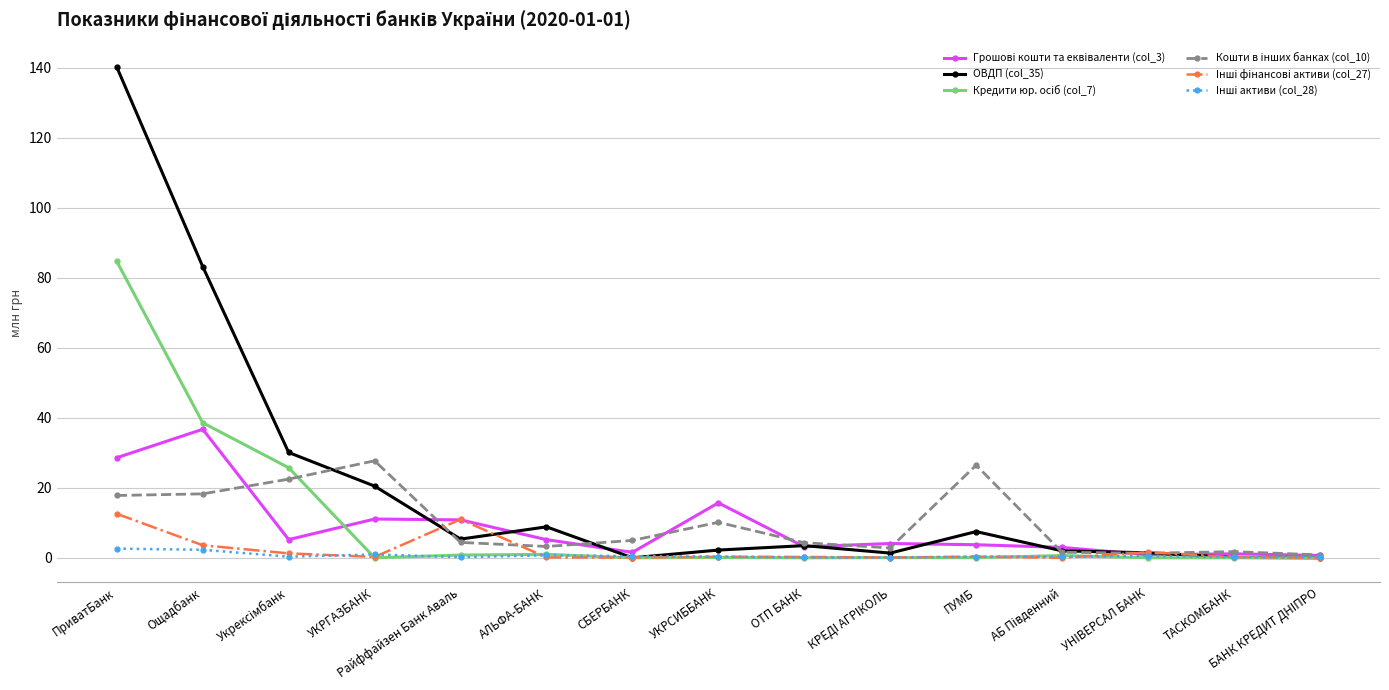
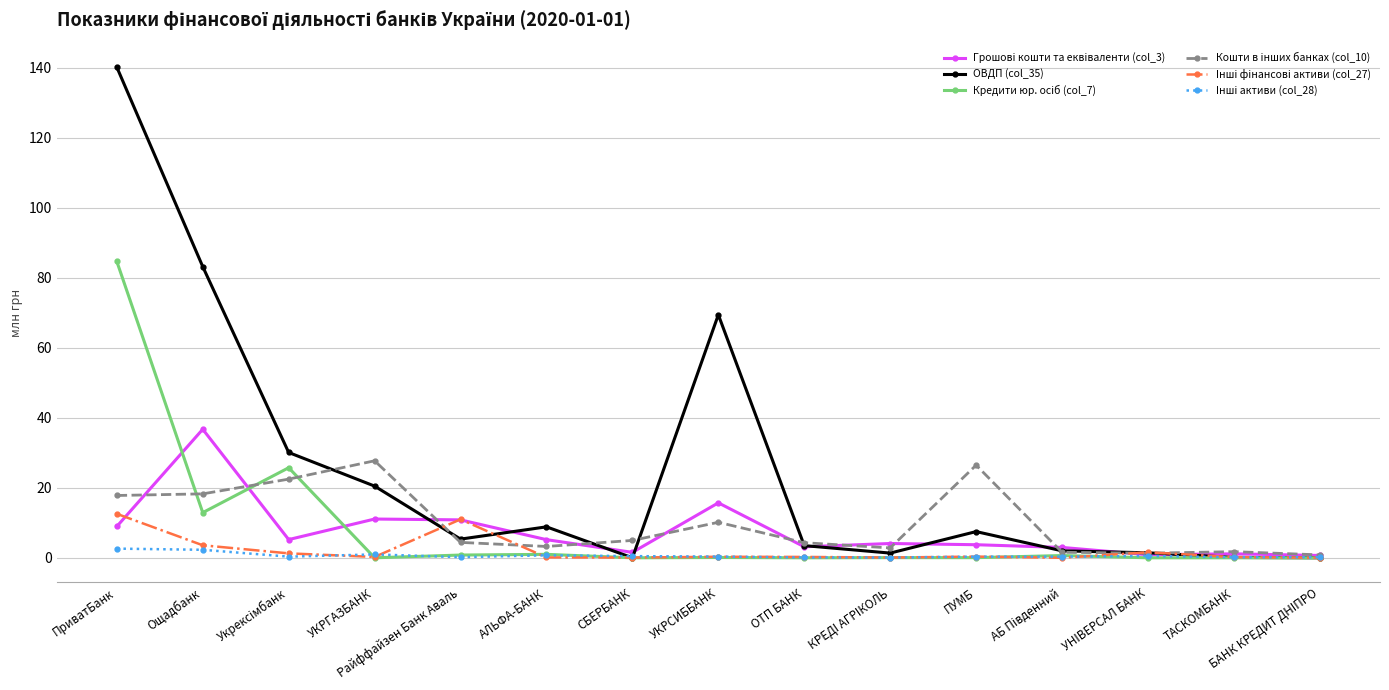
Грошові кошти та еквіваленти (col_3), ПриватБанк: 29 -> 9
Кредити юр. осіб (col_7), Ощадбанк: 39 -> 13
ОВДП (col_35), УКРСИББАНК: 2 -> 69
